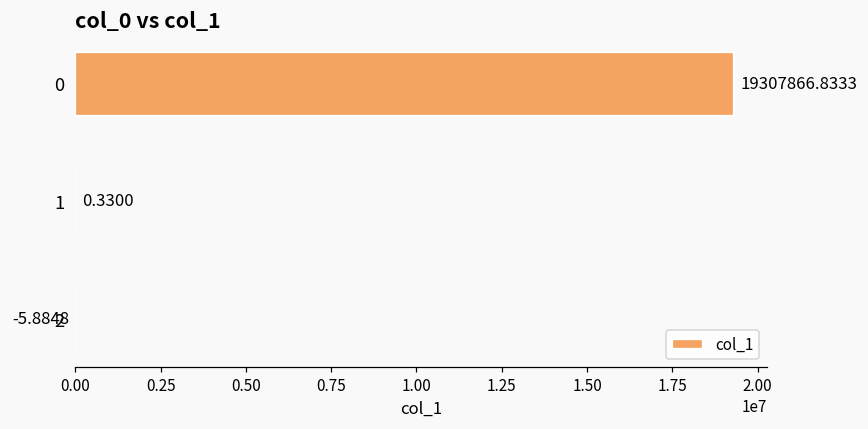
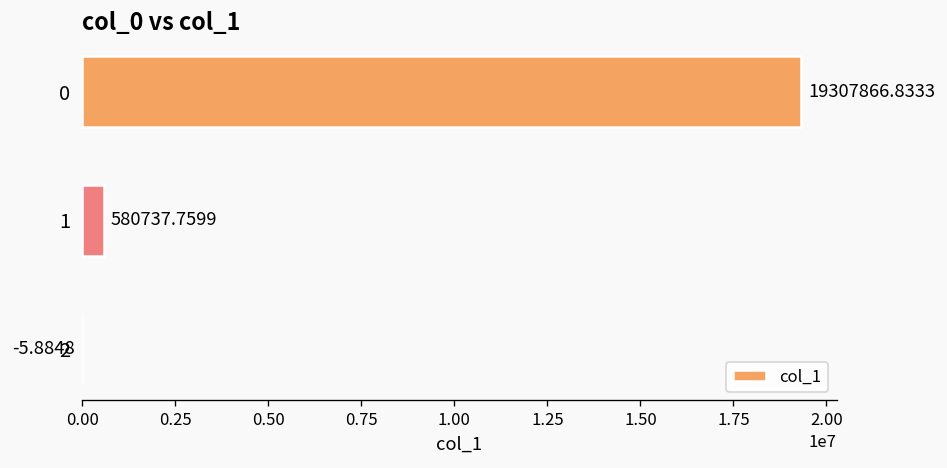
1: 0.3300 -> 580737.7599
